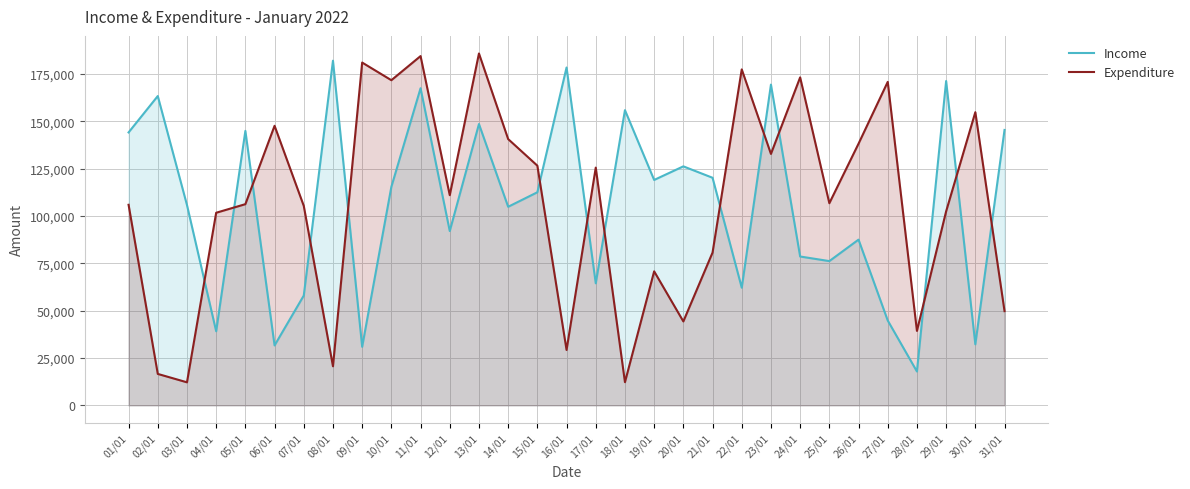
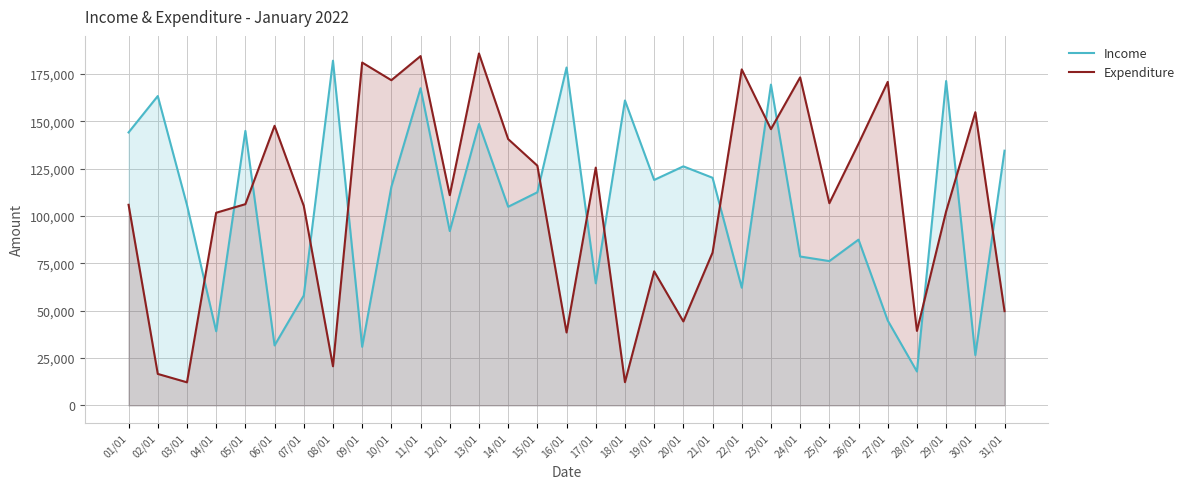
Expenditure, 16/01: 29,000 -> 38,000
Income, 18/01: 156,000 -> 161,000
Expenditure, 23/01: 133,000 -> 146,000
Income, 30/01: 32,000 -> 27,000
Income, 31/01: 145,000 -> 135,000
